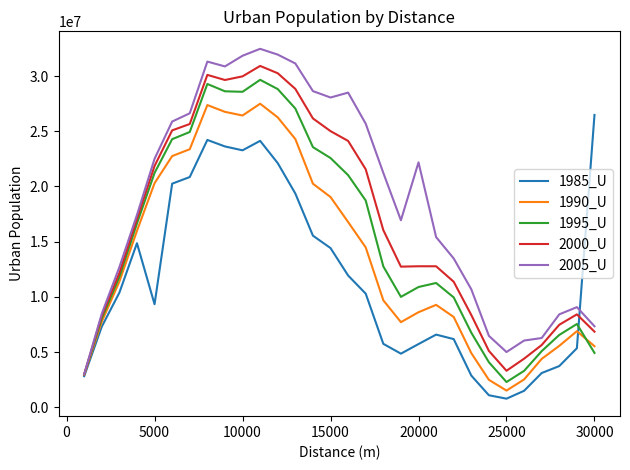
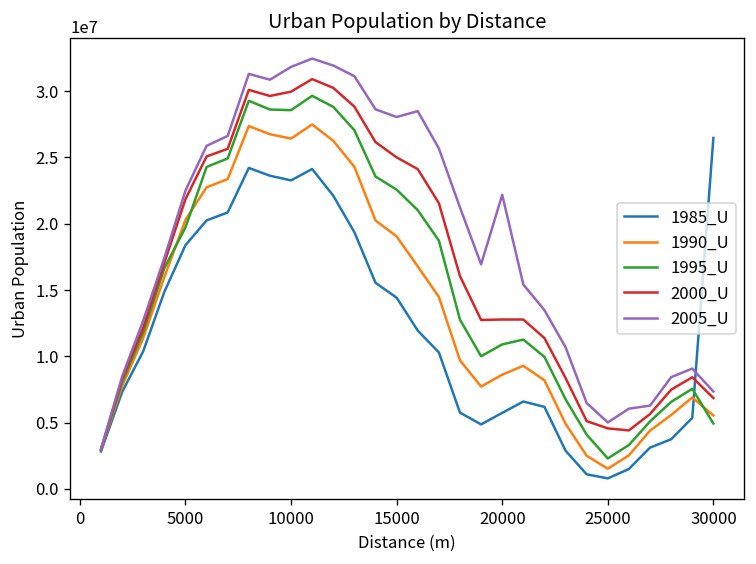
1985_U, 5000: 9300000 -> 18400000
1995_U, 5000: 21200000 -> 19700000
2000_U, 25000: 3300000 -> 4600000
